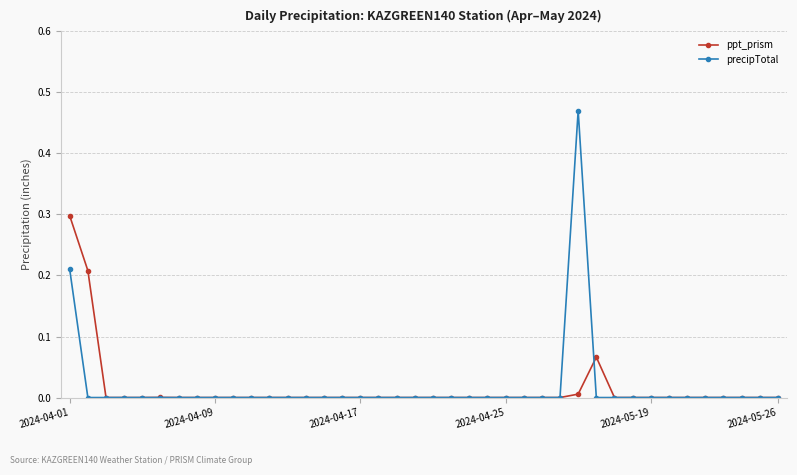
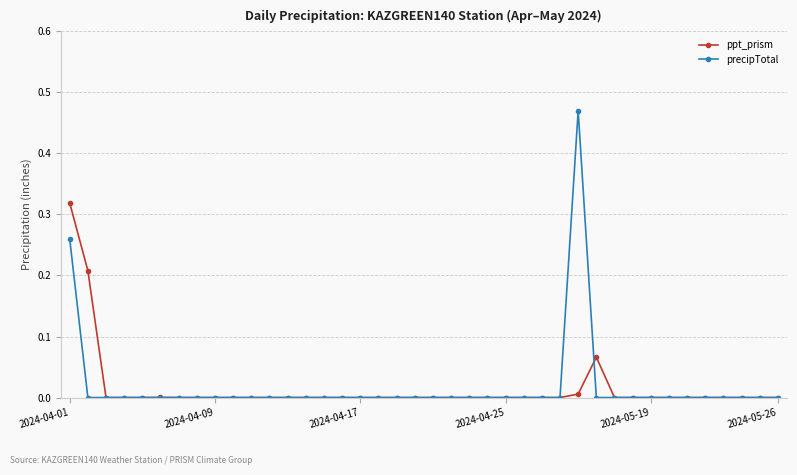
ppt_prism, 2024-04-01: 0.30 -> 0.32
precipTotal, 2024-04-01: 0.21 -> 0.26
